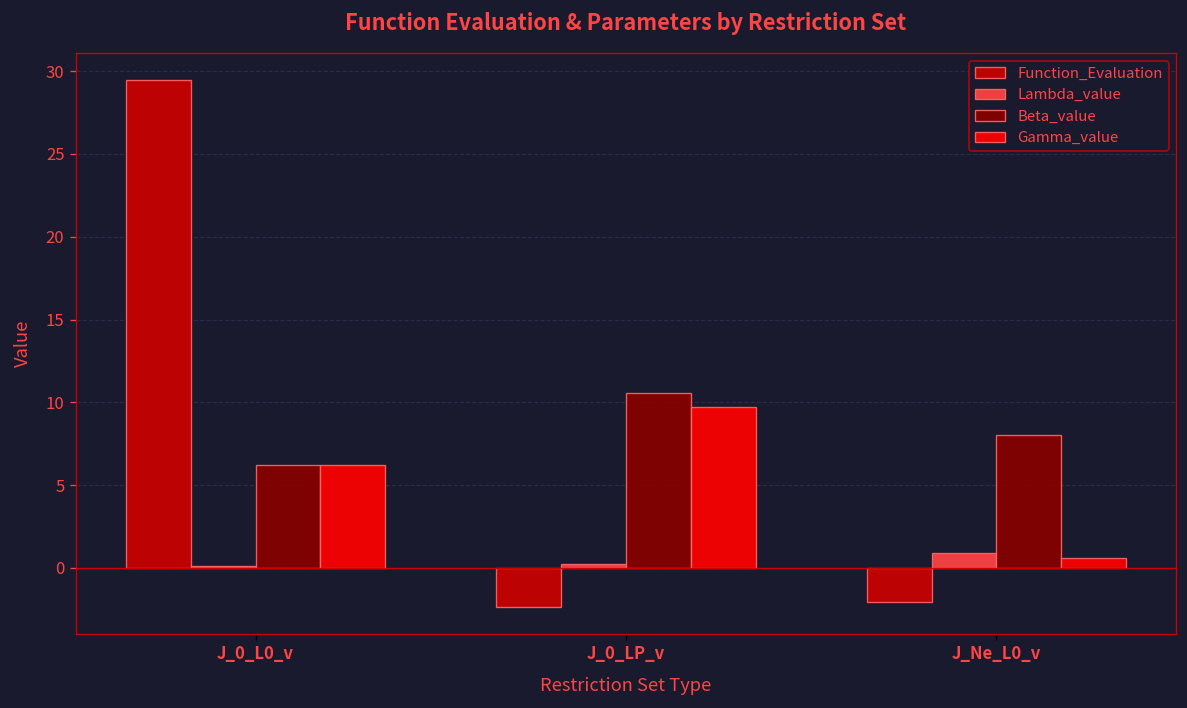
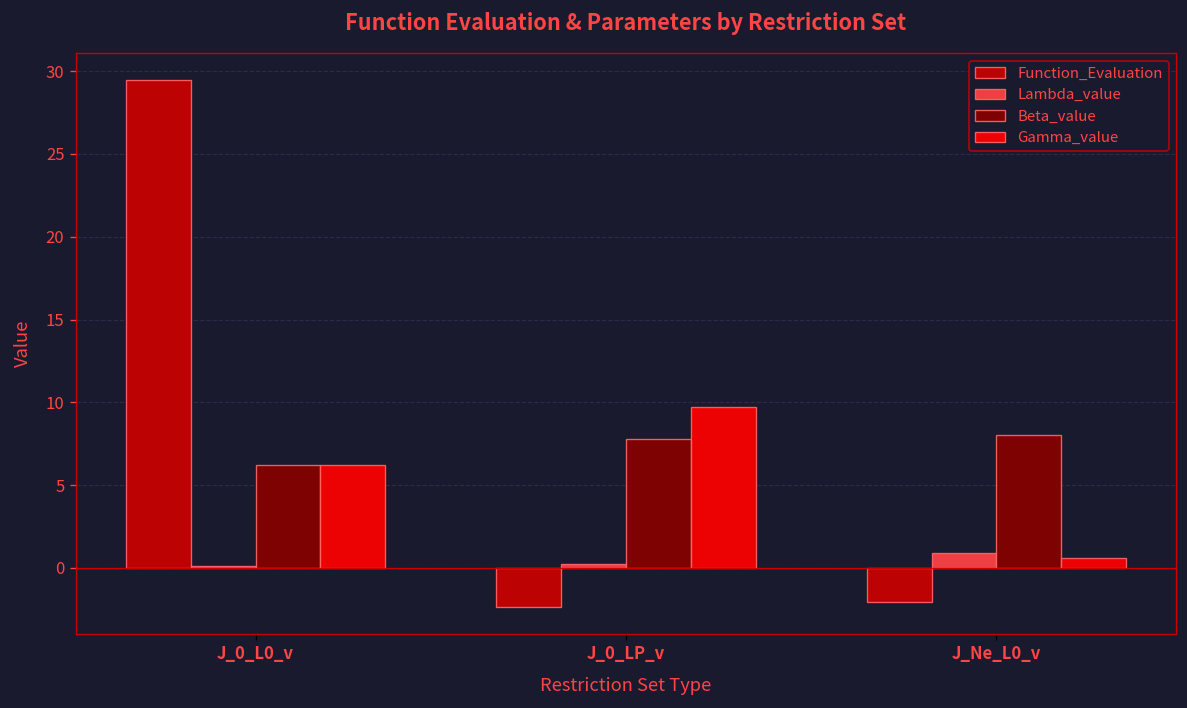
Beta_value, J_0_LP_v: 10.6 -> 7.8
